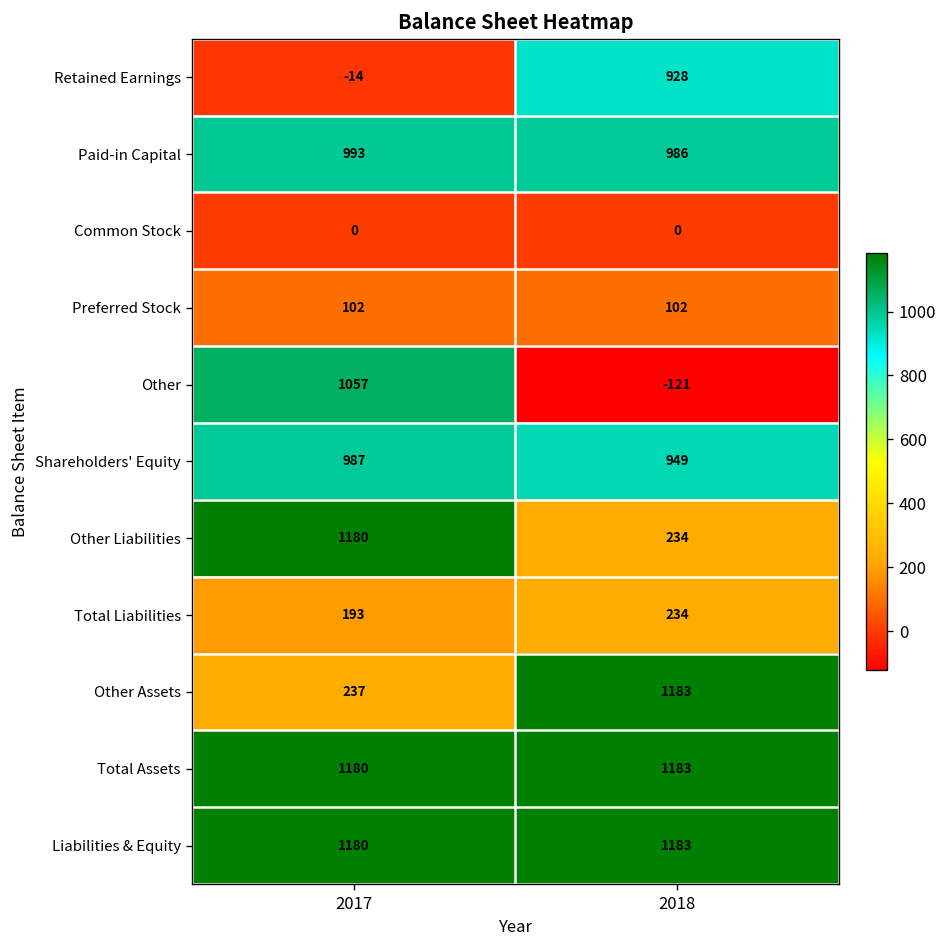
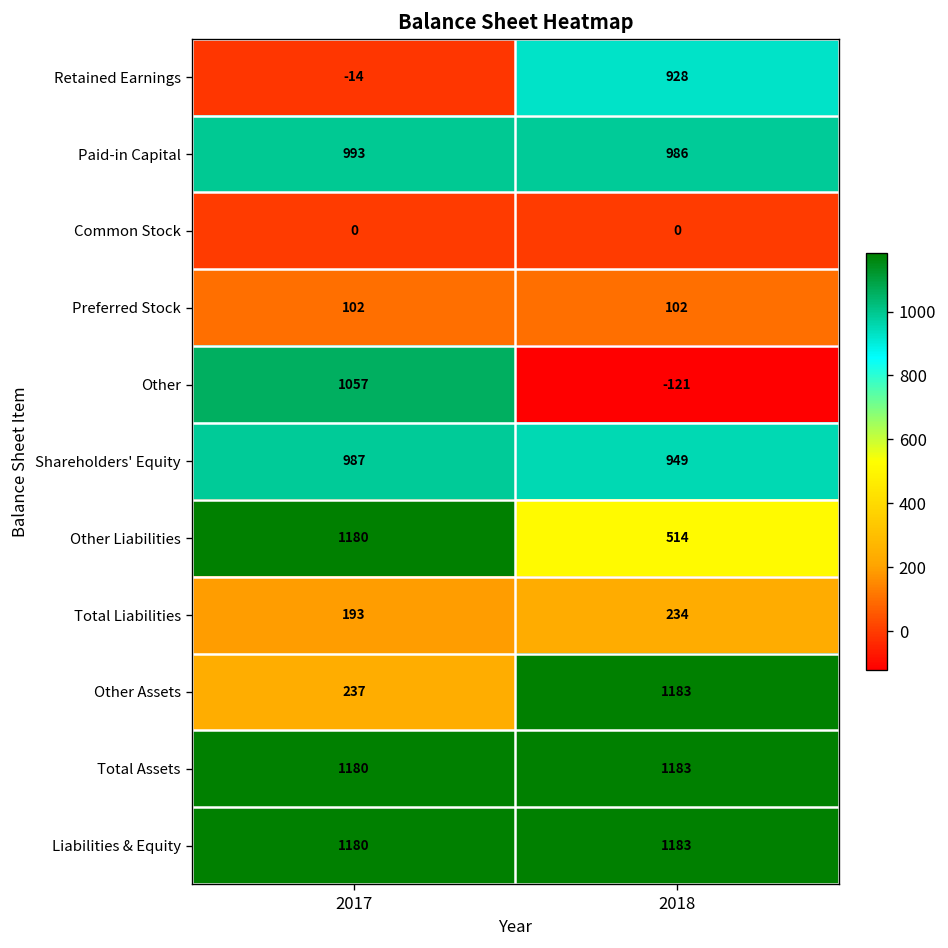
Other Liabilities, 2018: 234 -> 514
